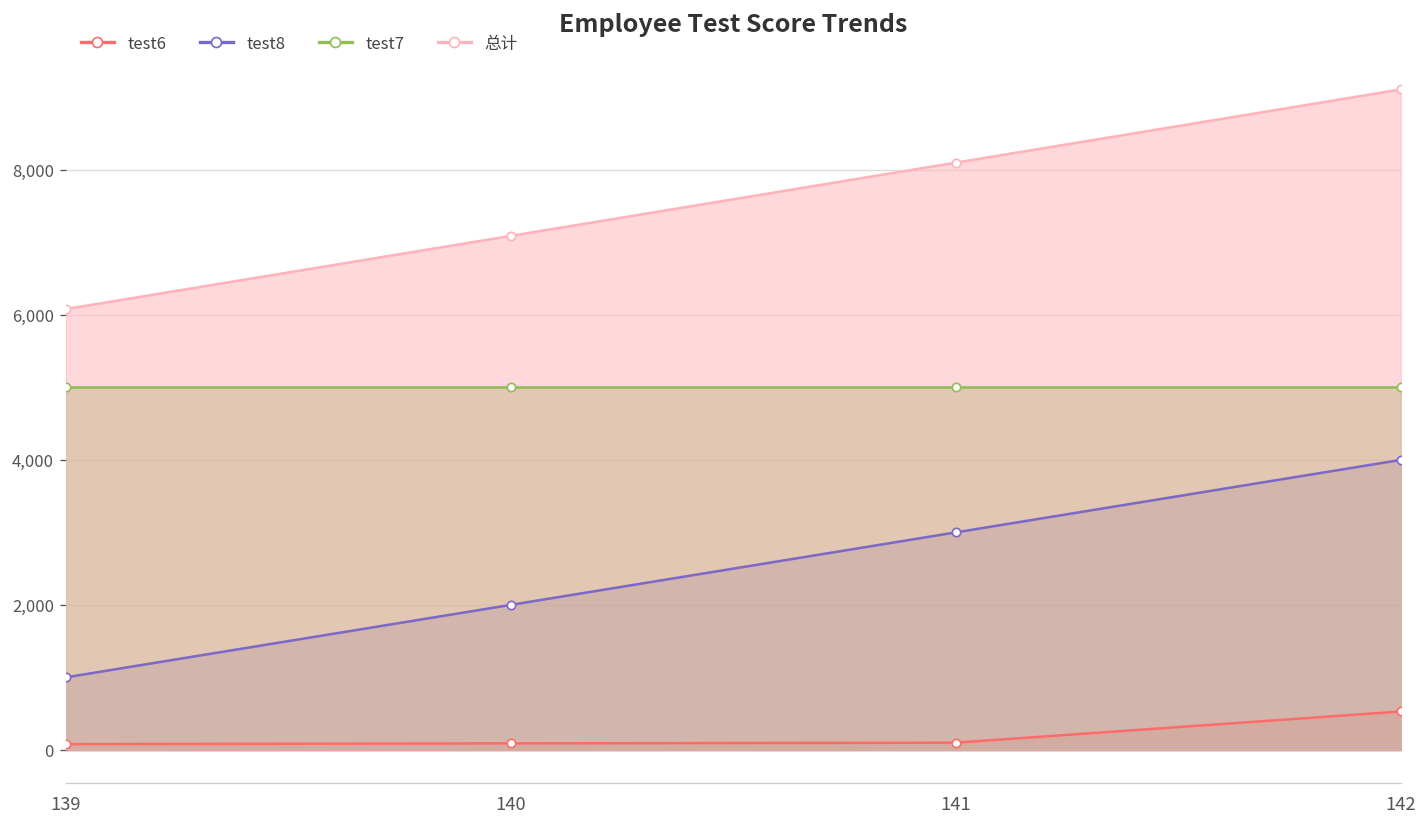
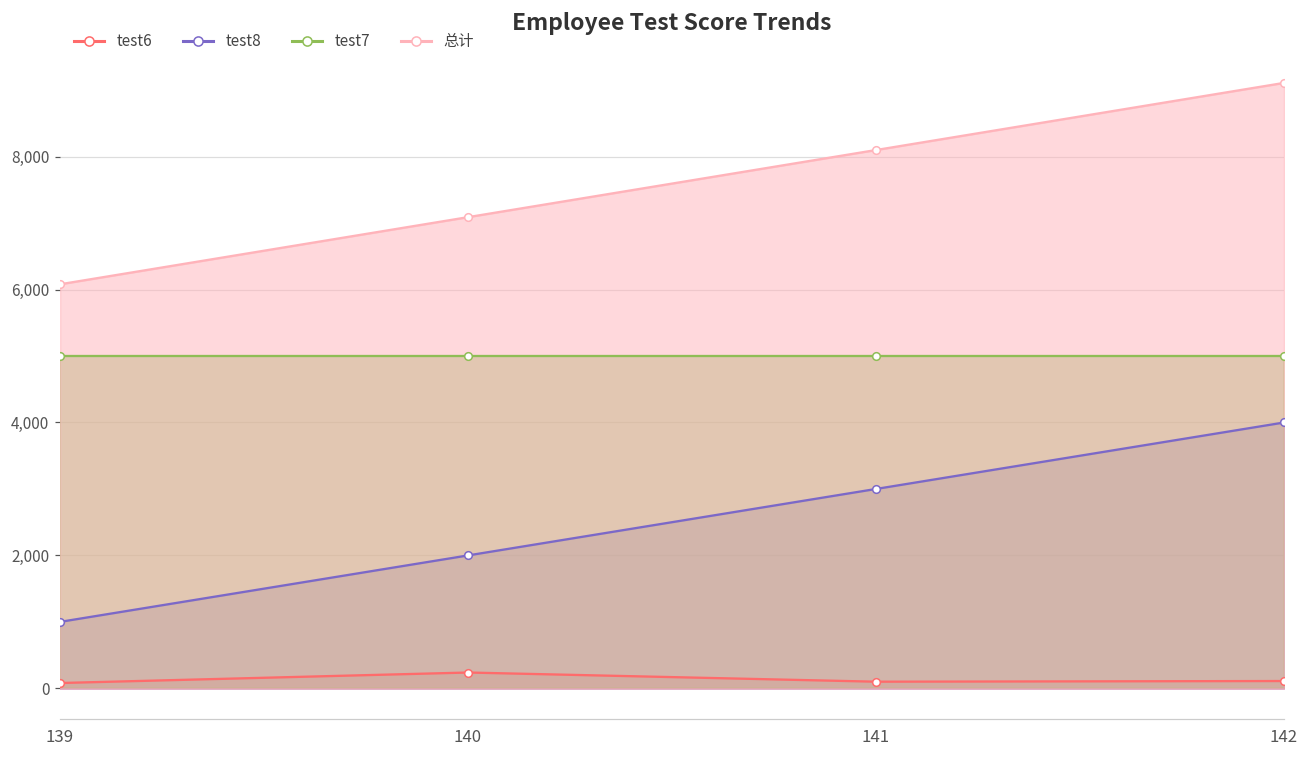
test6, 140: 100 -> 200
test6, 142: 500 -> 100
